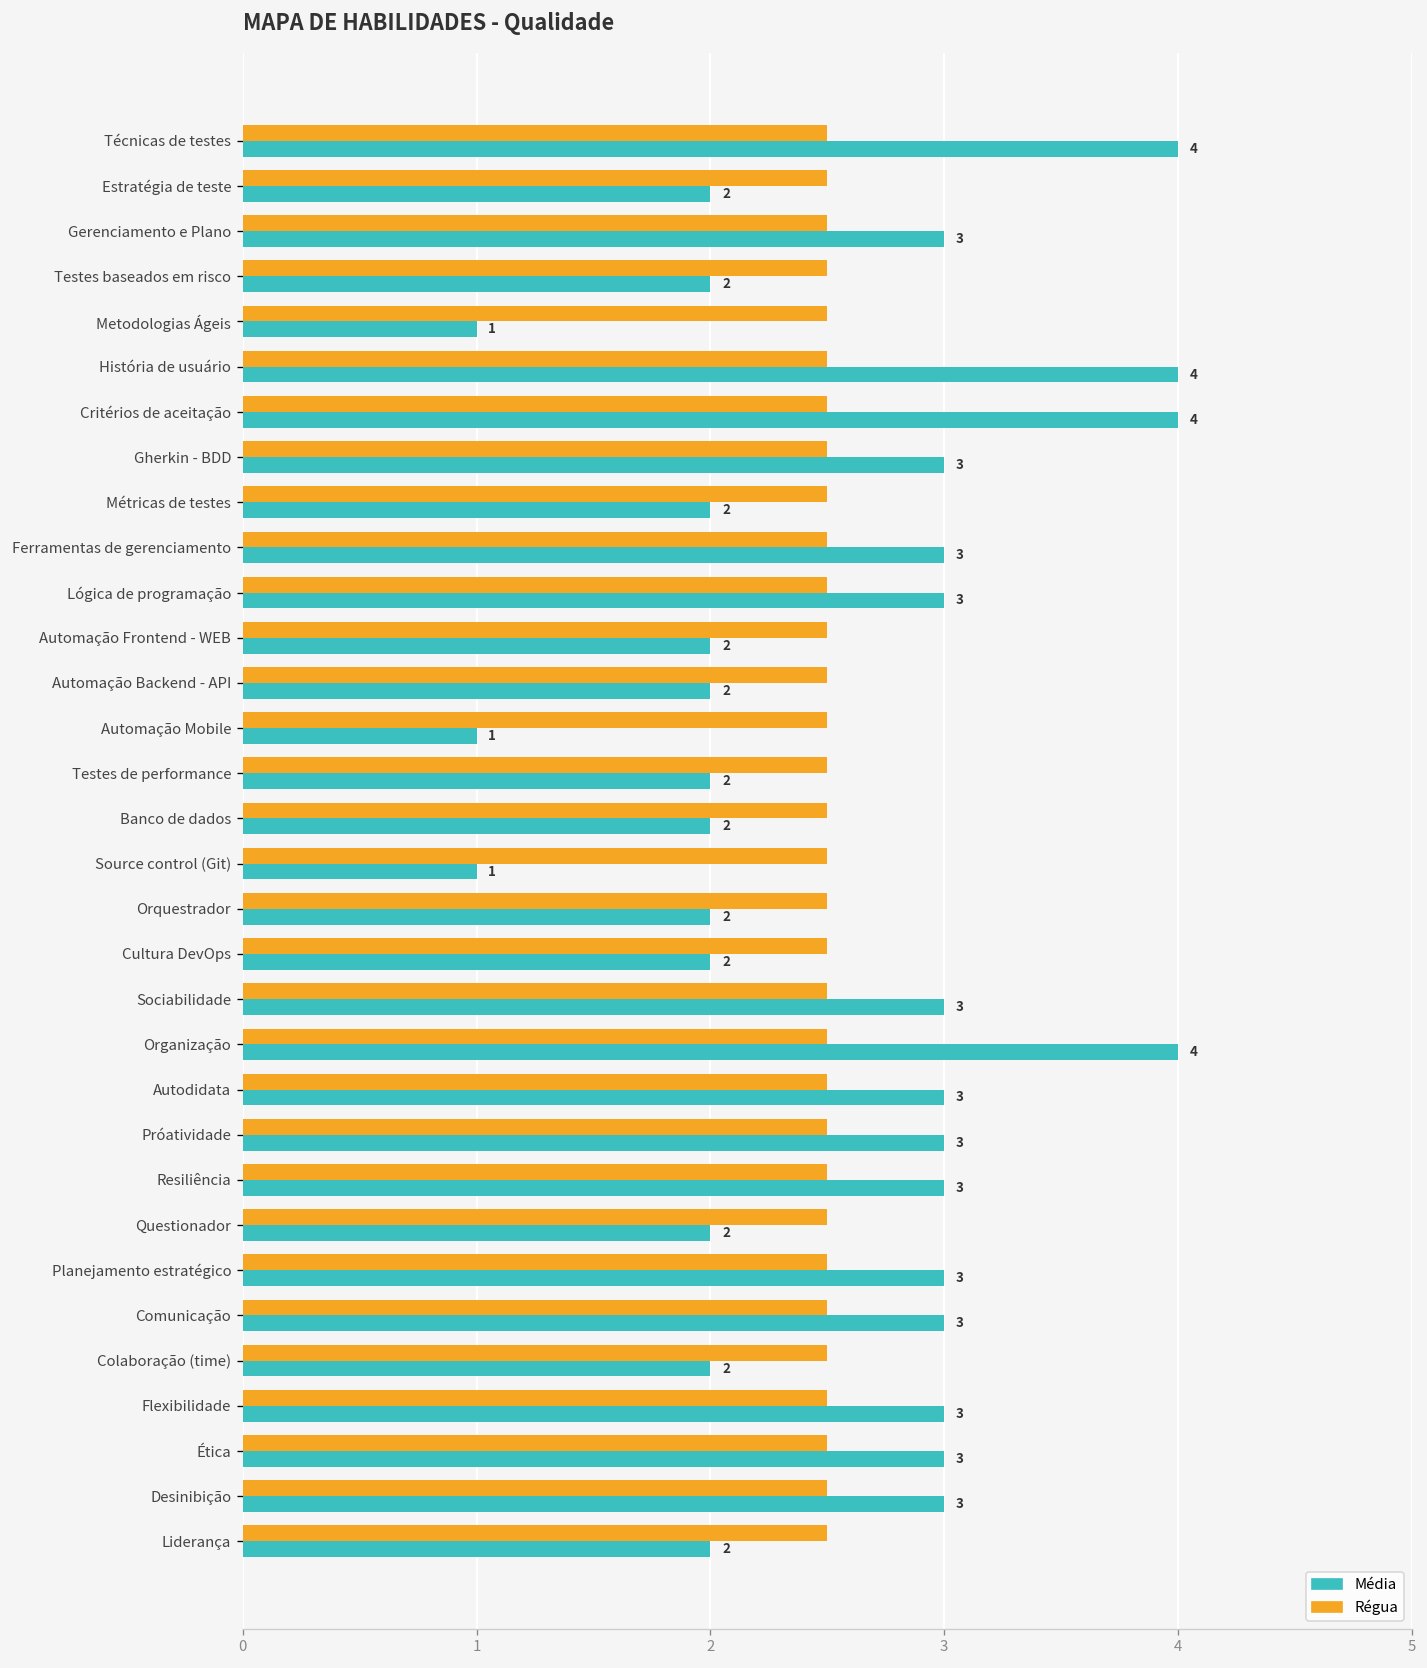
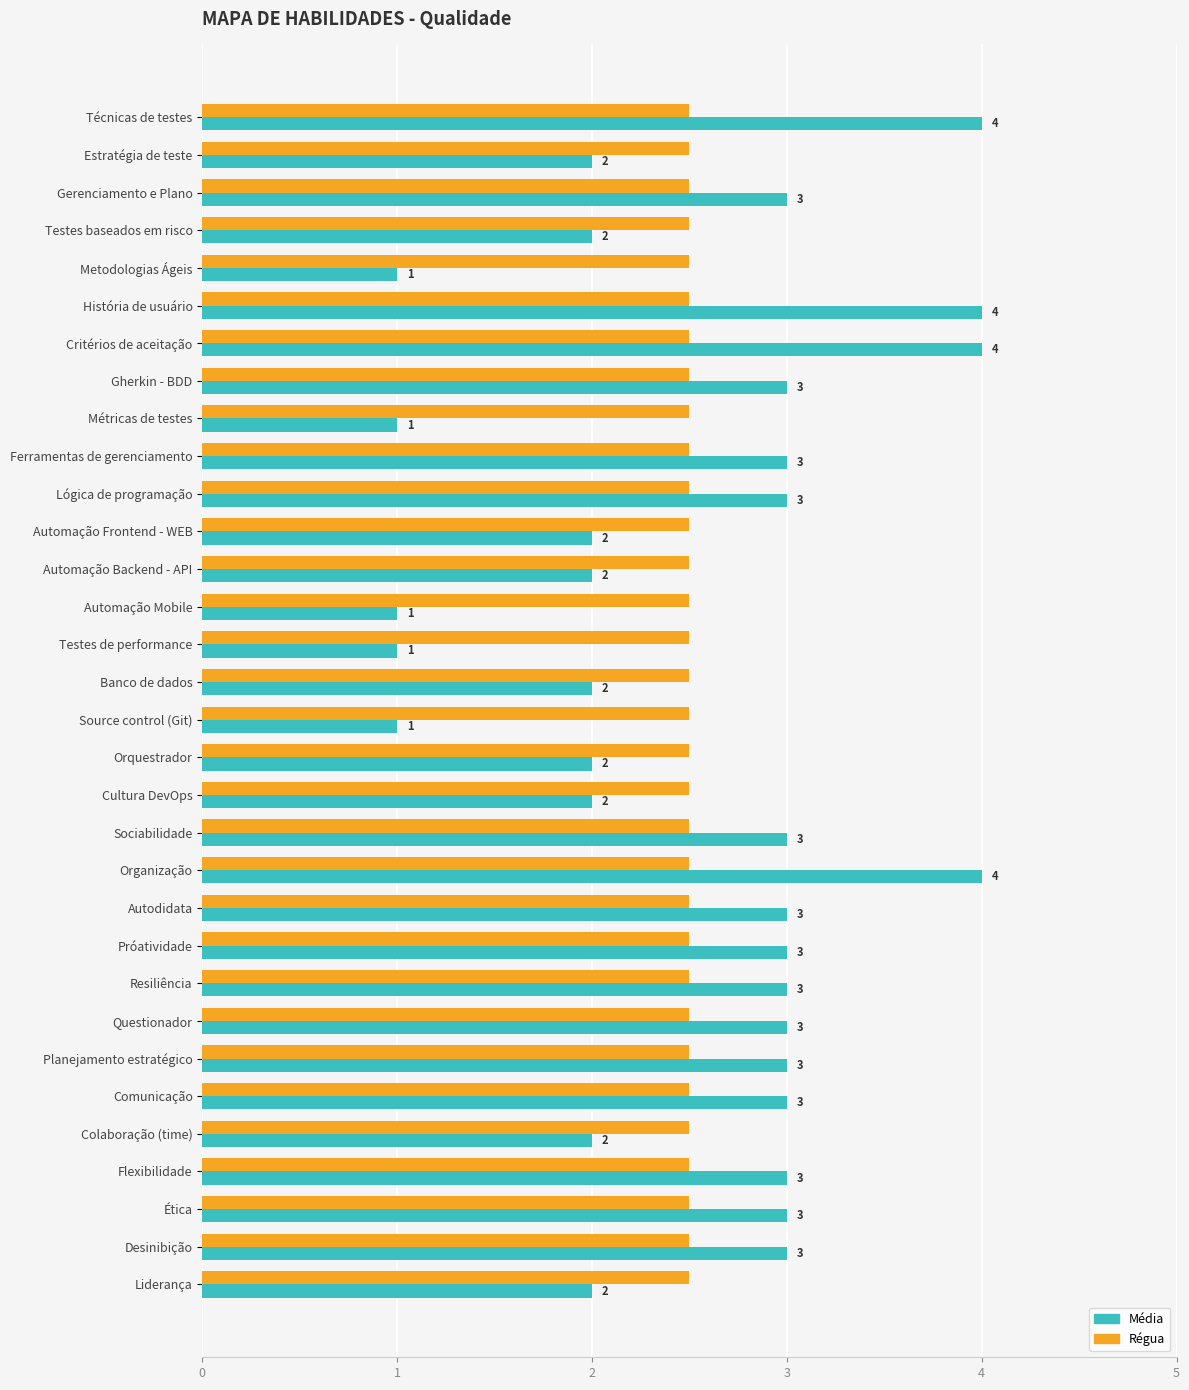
Média, Métricas de testes: 2 -> 1
Média, Testes de performance: 2 -> 1
Média, Questionador: 2 -> 3
